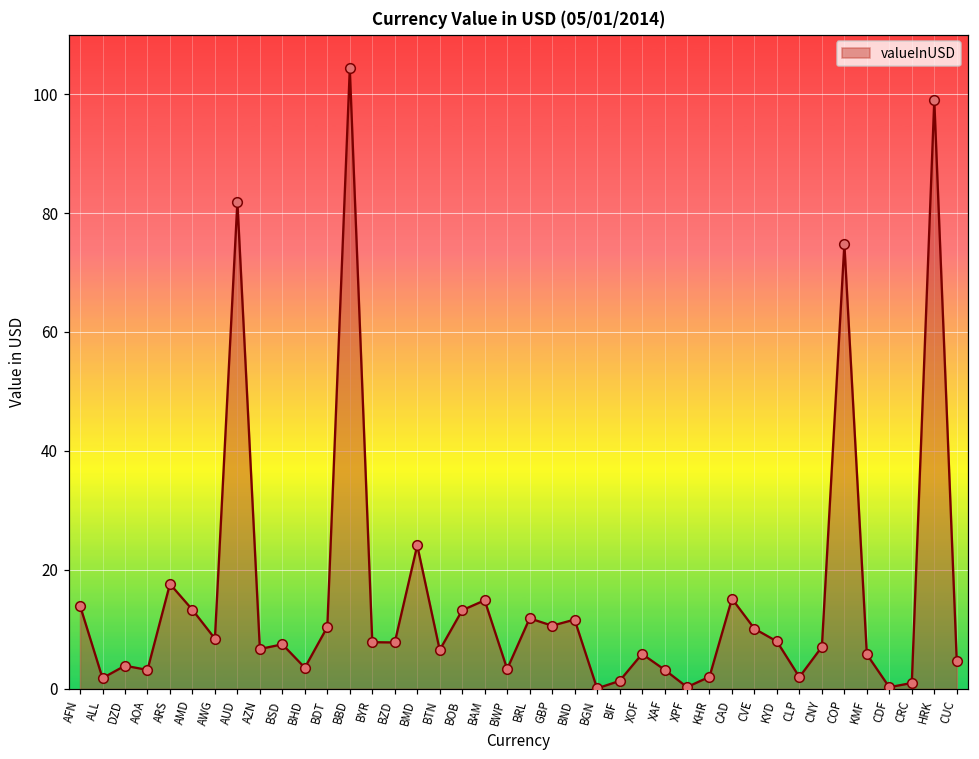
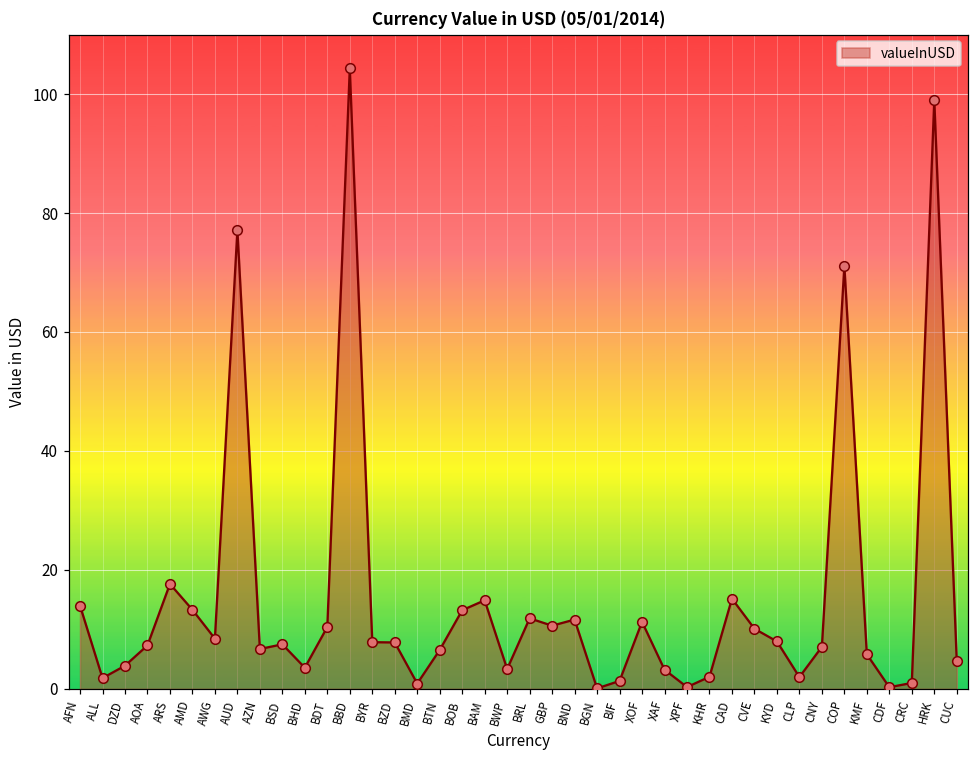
AOA: 3 -> 7
AUD: 82 -> 77
BMD: 24 -> 1
XOF: 6 -> 11
COP: 75 -> 71
